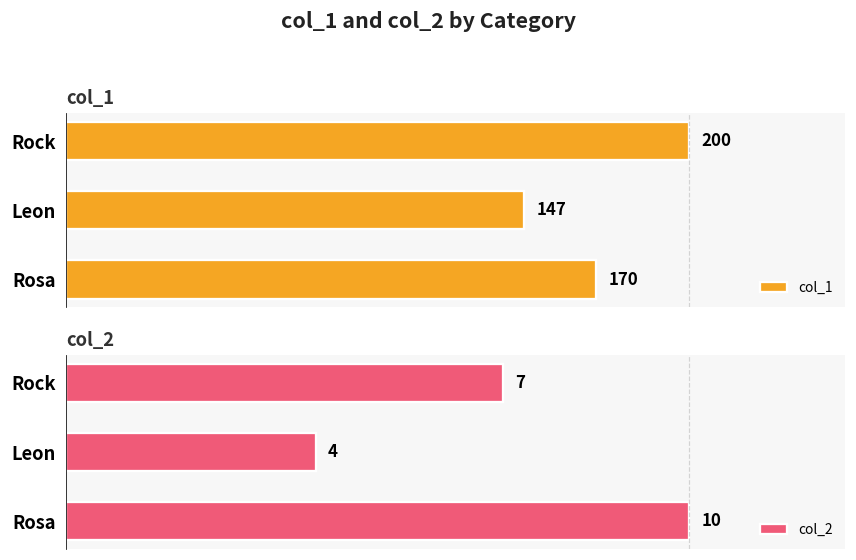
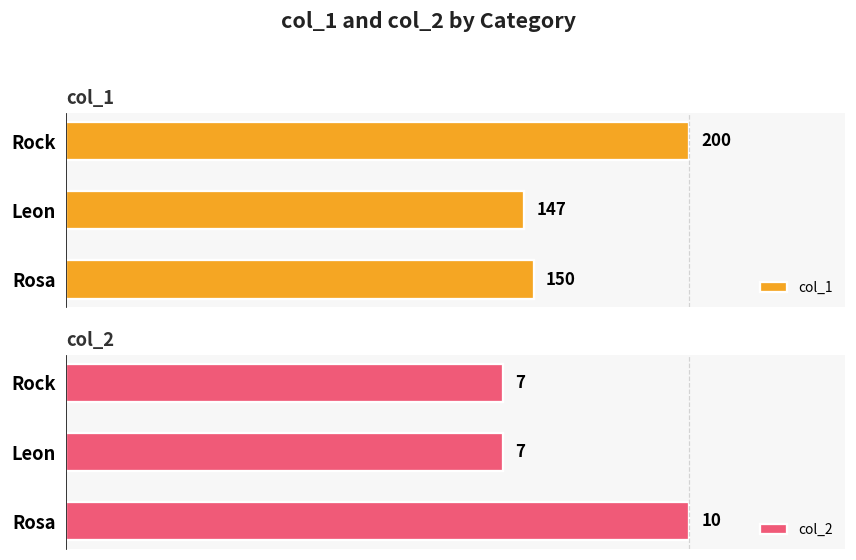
col_1, Rosa: 170 -> 150
col_2, Leon: 4 -> 7
